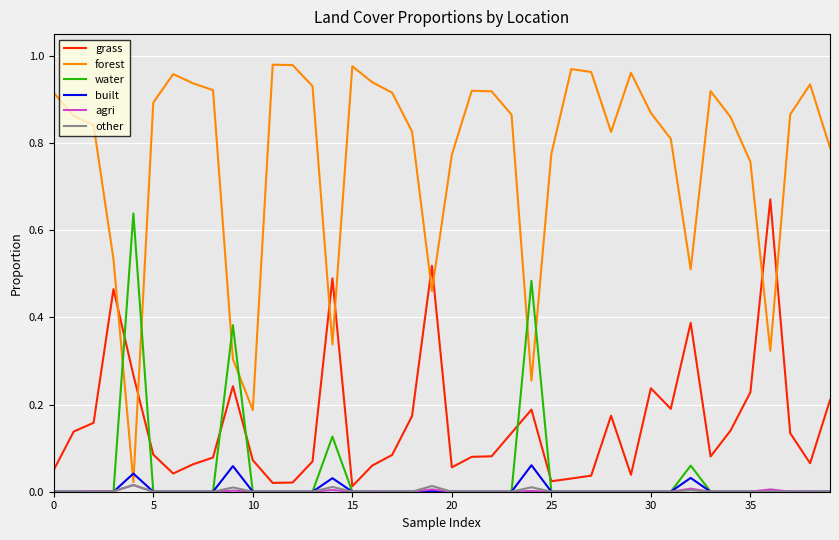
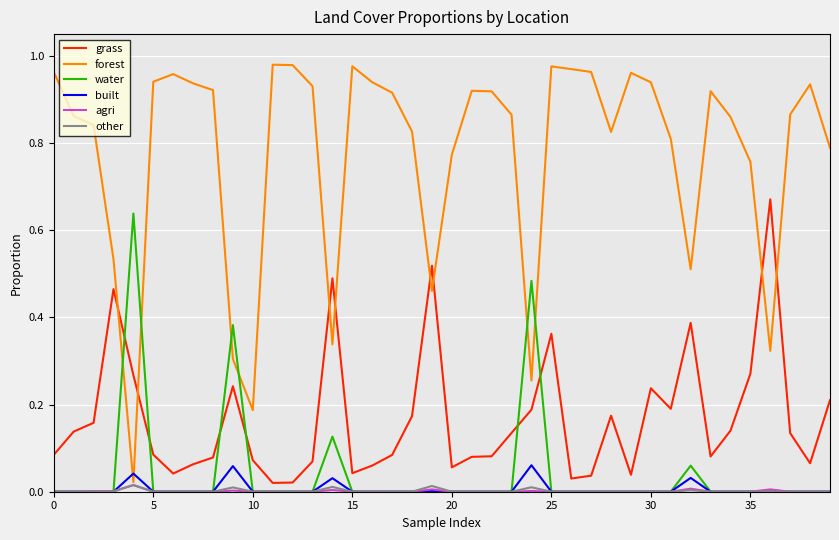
grass, 0: 0.05 -> 0.08
forest, 0: 0.92 -> 0.96
forest, 5: 0.89 -> 0.94
grass, 15: 0.01 -> 0.04
grass, 25: 0.02 -> 0.36
forest, 25: 0.78 -> 0.98
forest, 30: 0.87 -> 0.94
grass, 35: 0.23 -> 0.27
